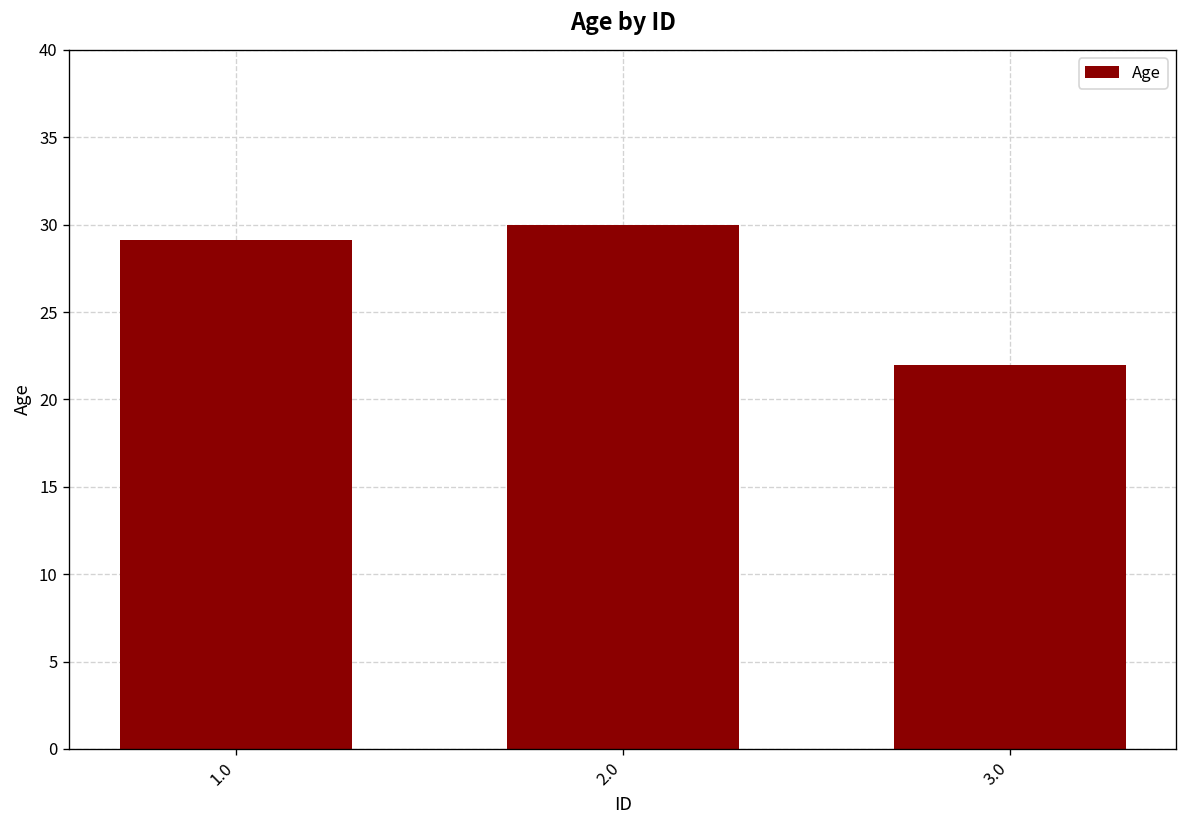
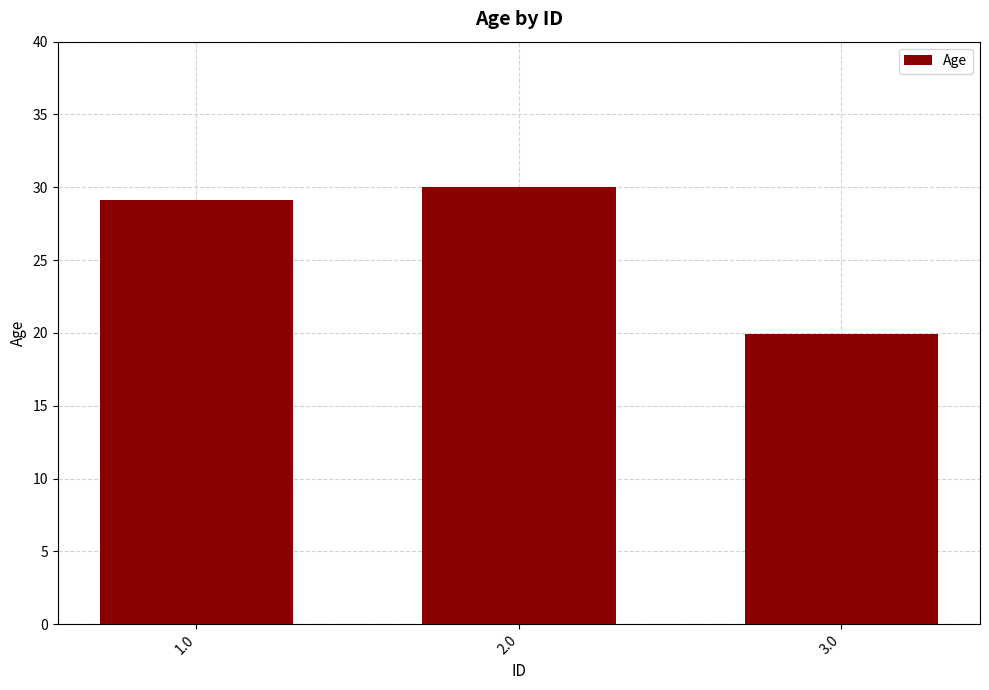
3.0: 22.0 -> 19.9
